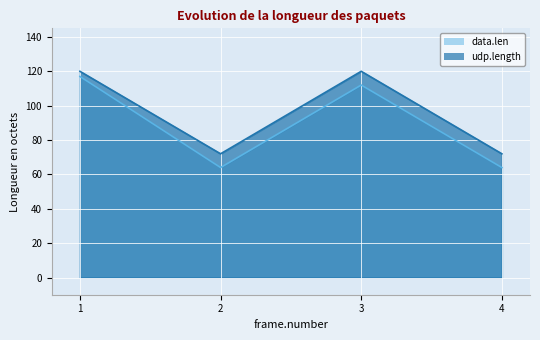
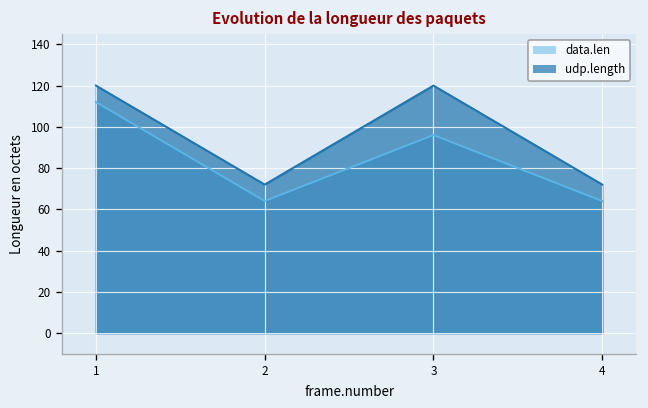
data.len, 1: 117 -> 112
data.len, 3: 112 -> 96
